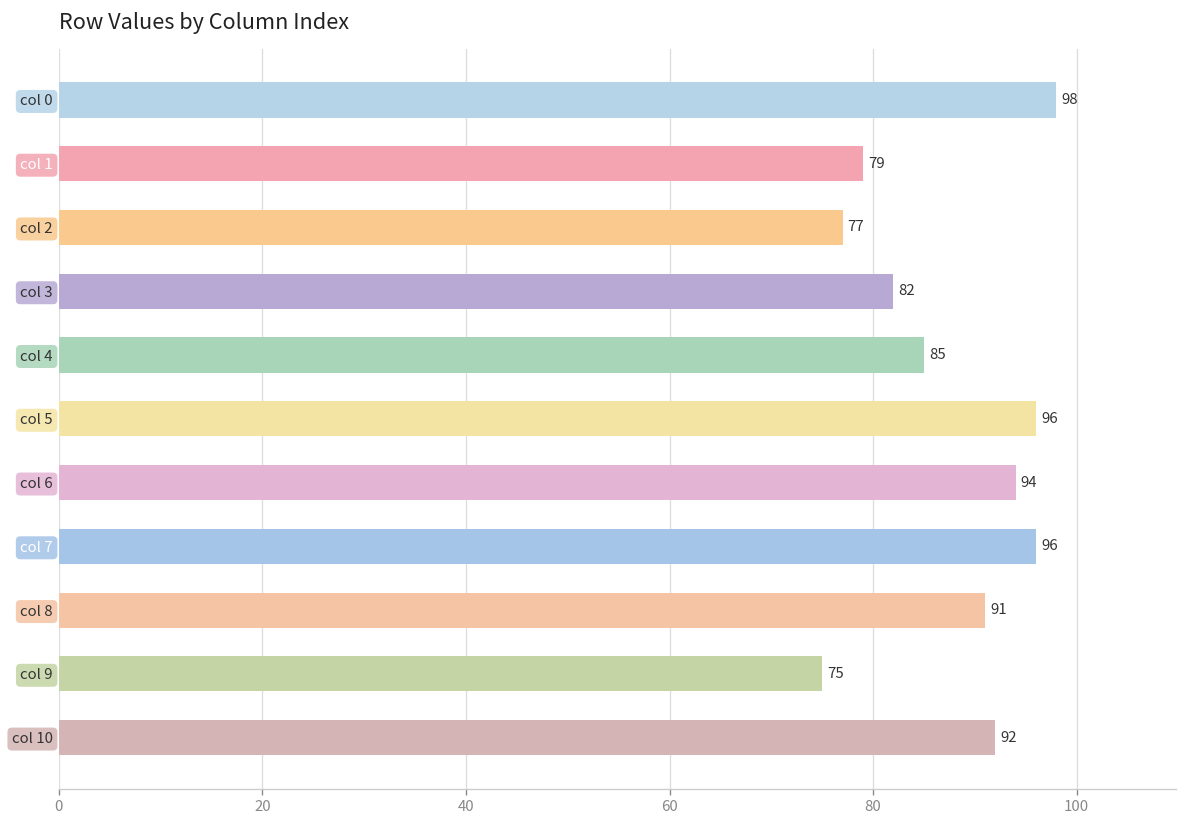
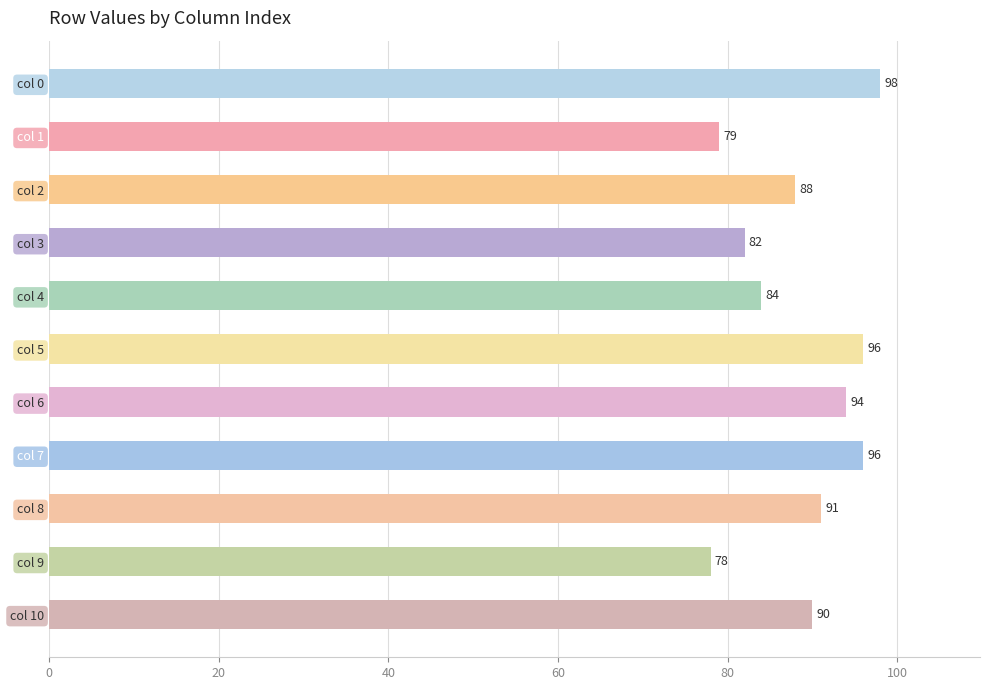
col 2: 77 -> 88
col 4: 85 -> 84
col 9: 75 -> 78
col 10: 92 -> 90
